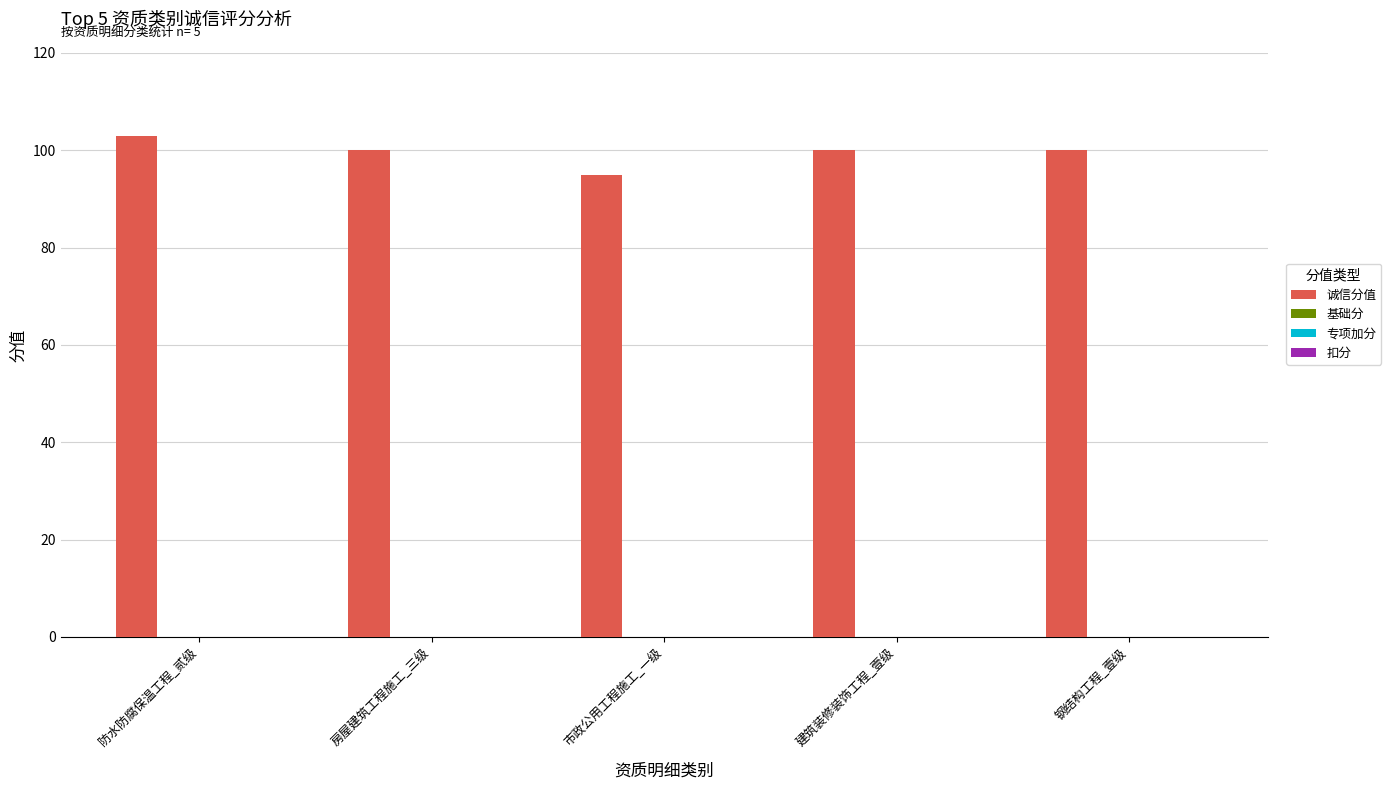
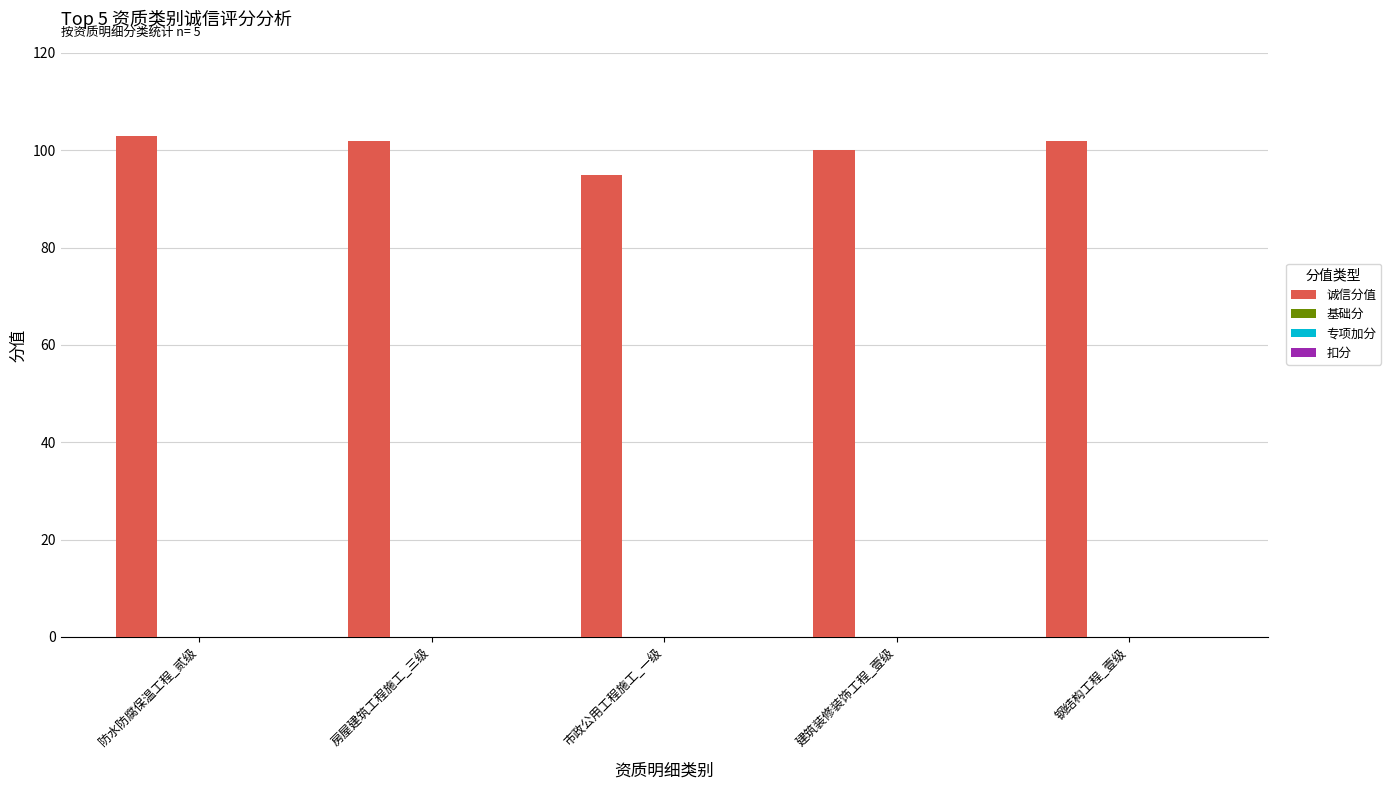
诚信分值, 房屋建筑工程施工_三级: 100 -> 102
诚信分值, 钢结构工程_壹级: 100 -> 102
